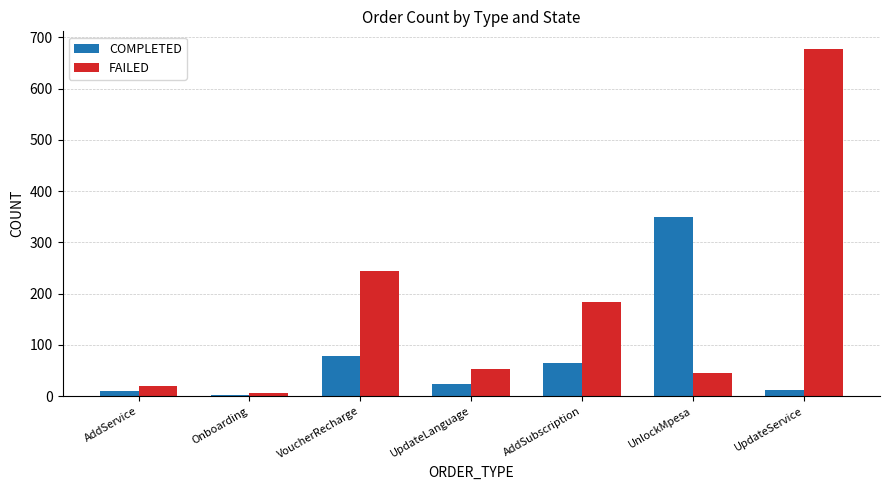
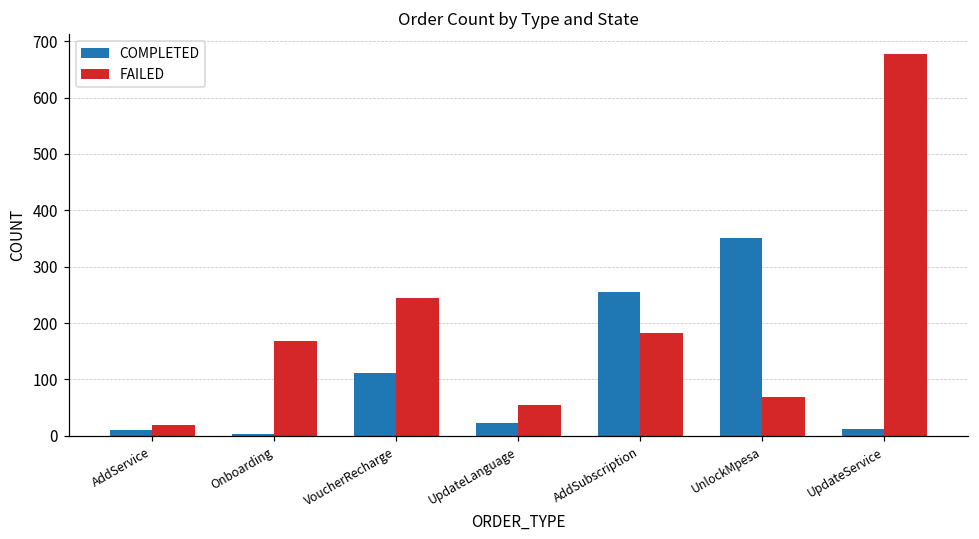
FAILED, Onboarding: 10 -> 170
COMPLETED, VoucherRecharge: 80 -> 110
COMPLETED, AddSubscription: 70 -> 260
FAILED, UnlockMpesa: 50 -> 70
